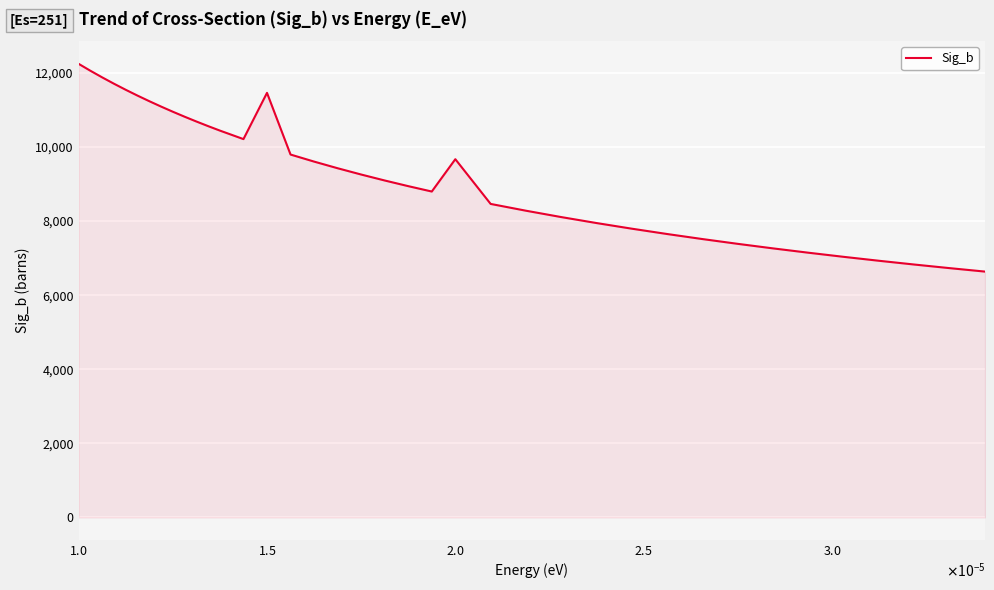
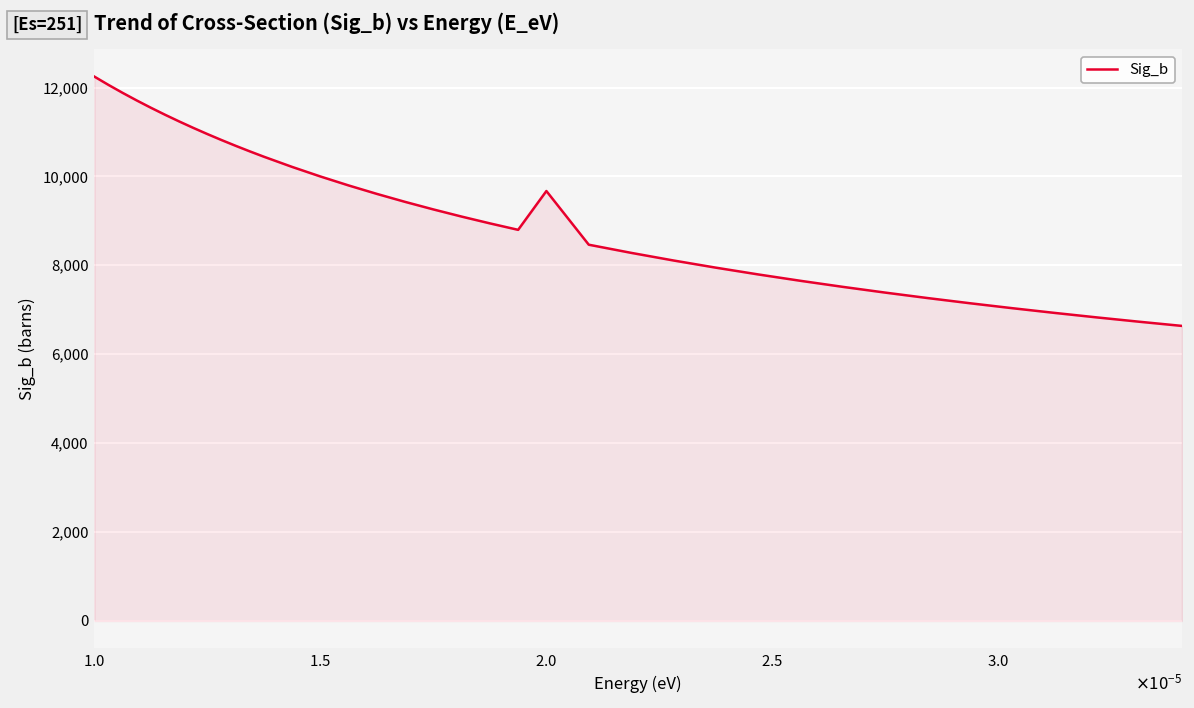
1.5: 11,500 -> 10,000
